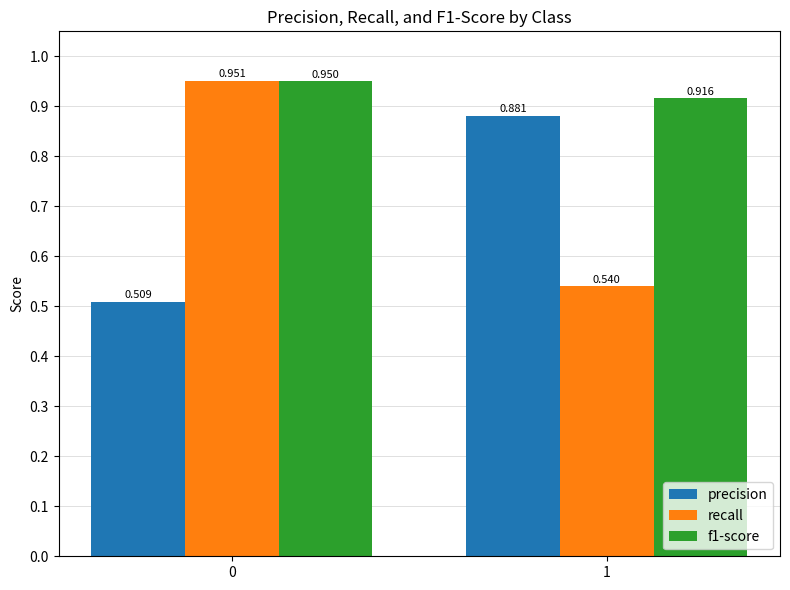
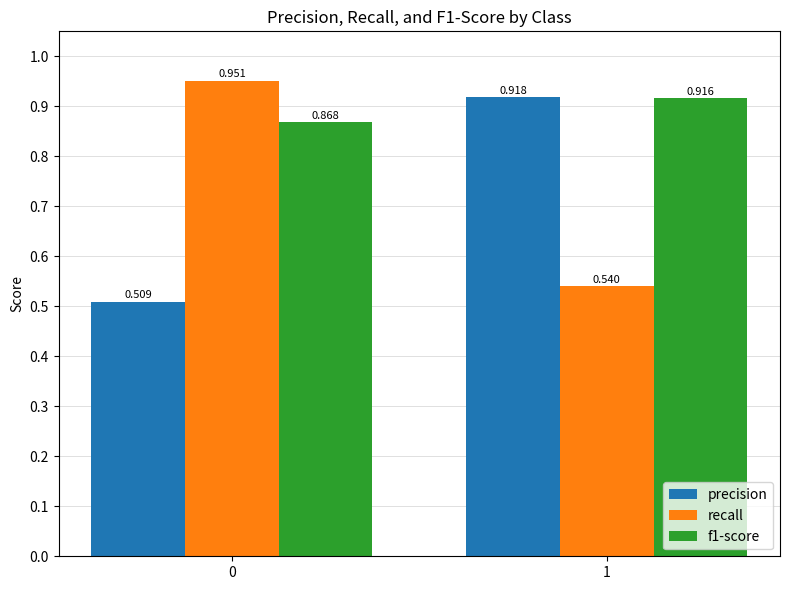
f1-score, 0: 0.950 -> 0.868
precision, 1: 0.881 -> 0.918
